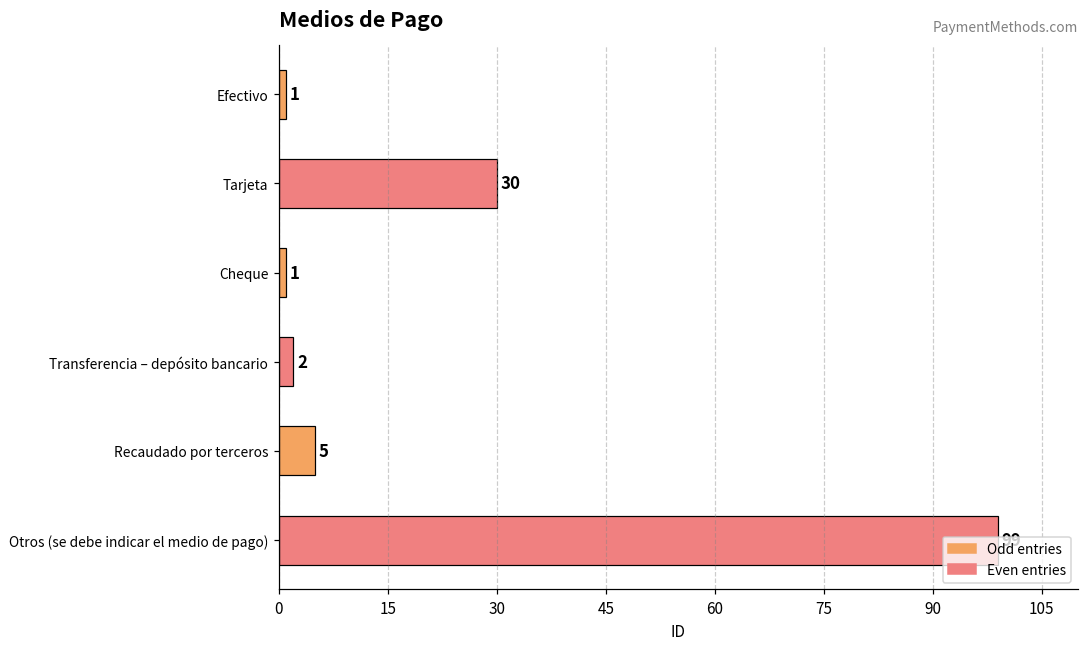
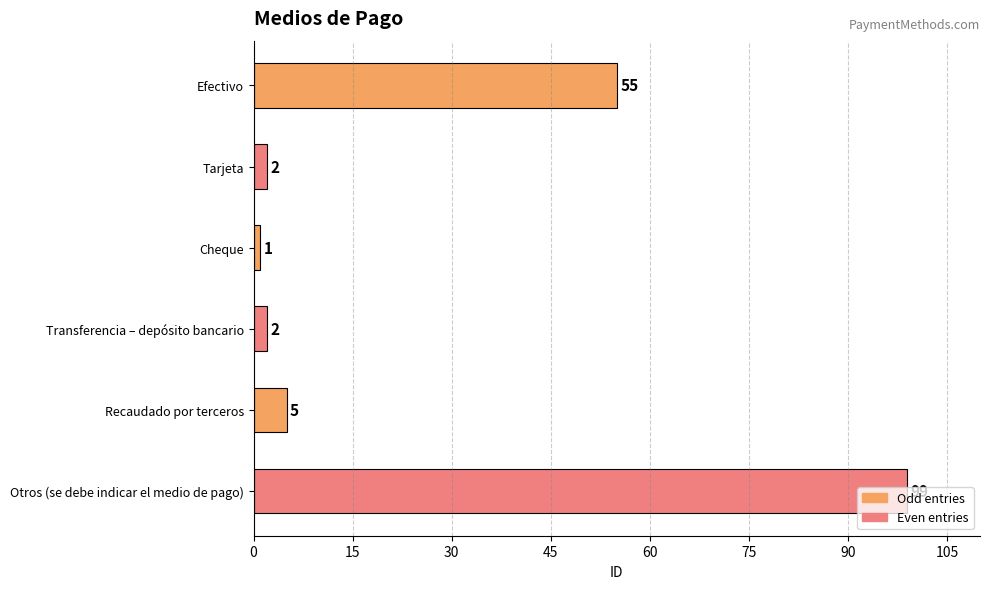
Efectivo: 1 -> 55
Tarjeta: 30 -> 2
